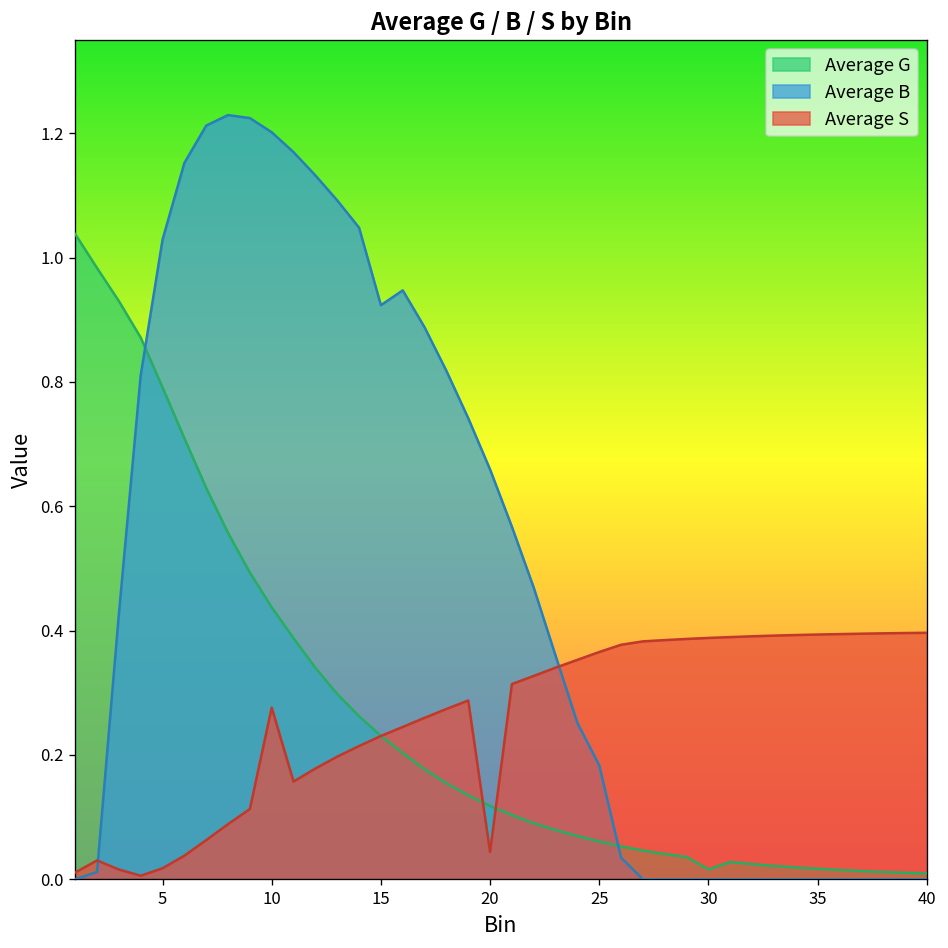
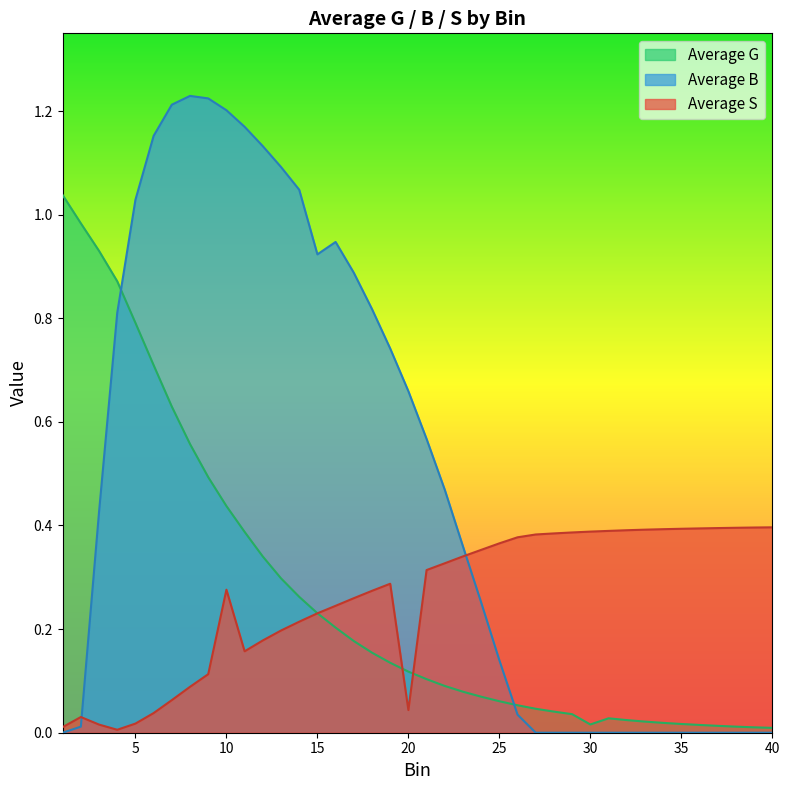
Average B, 25: 0.18 -> 0.14
